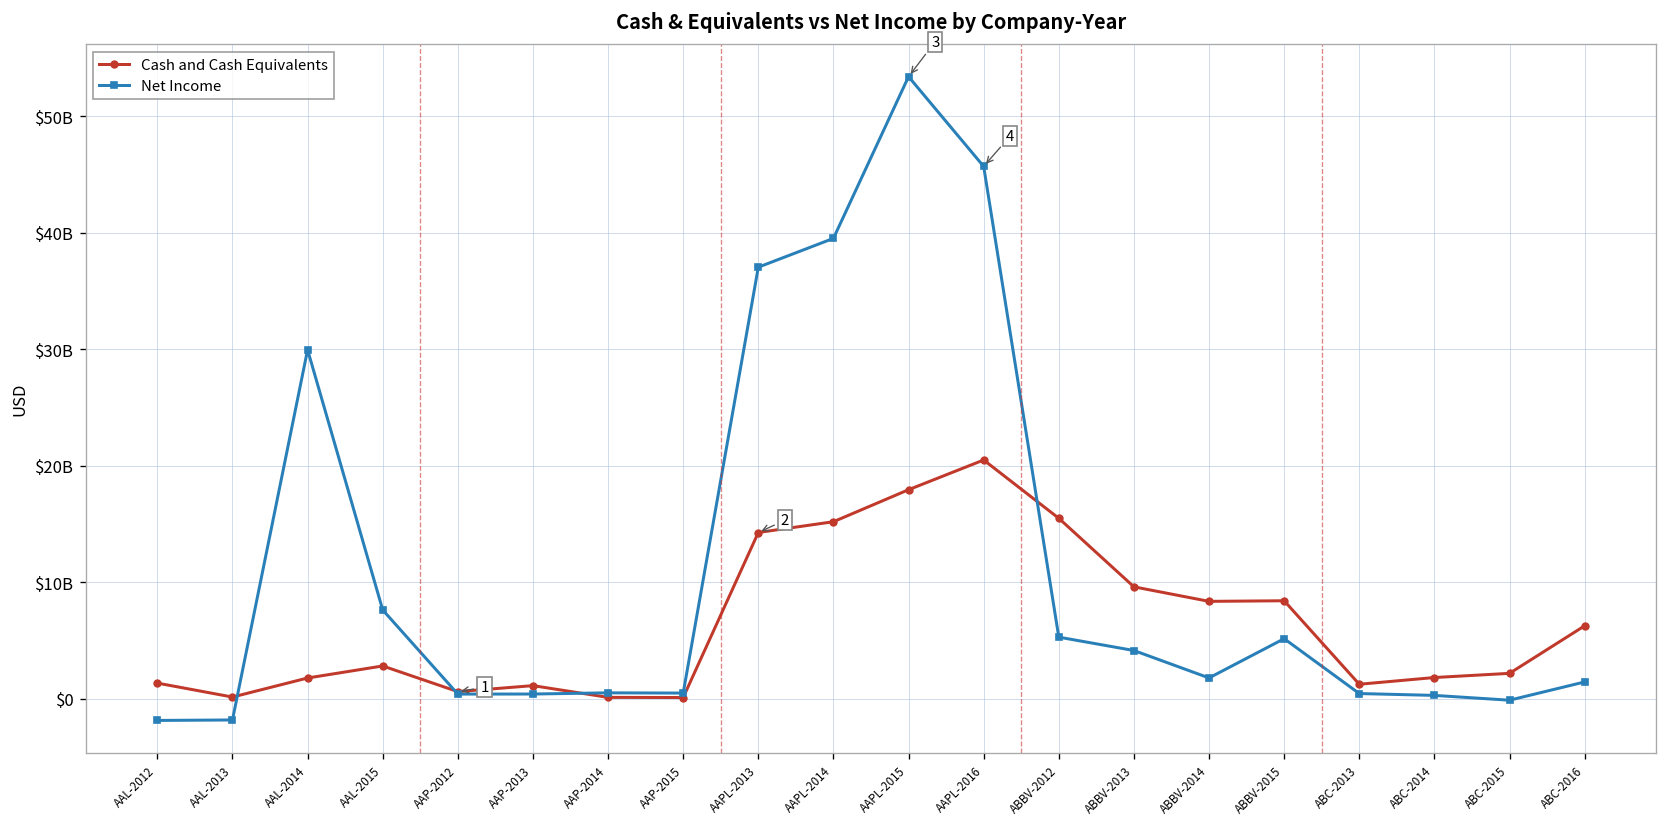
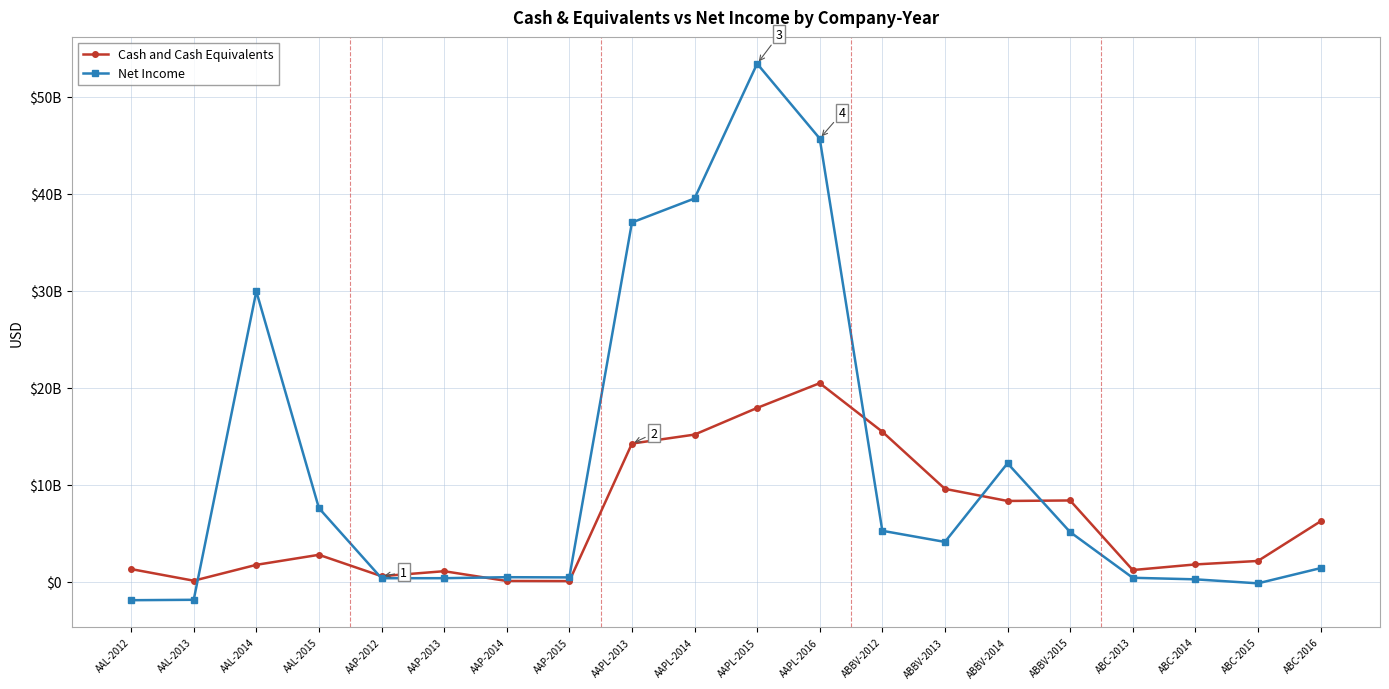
Net Income, ABBV-2014: $2000000000 -> $12000000000
